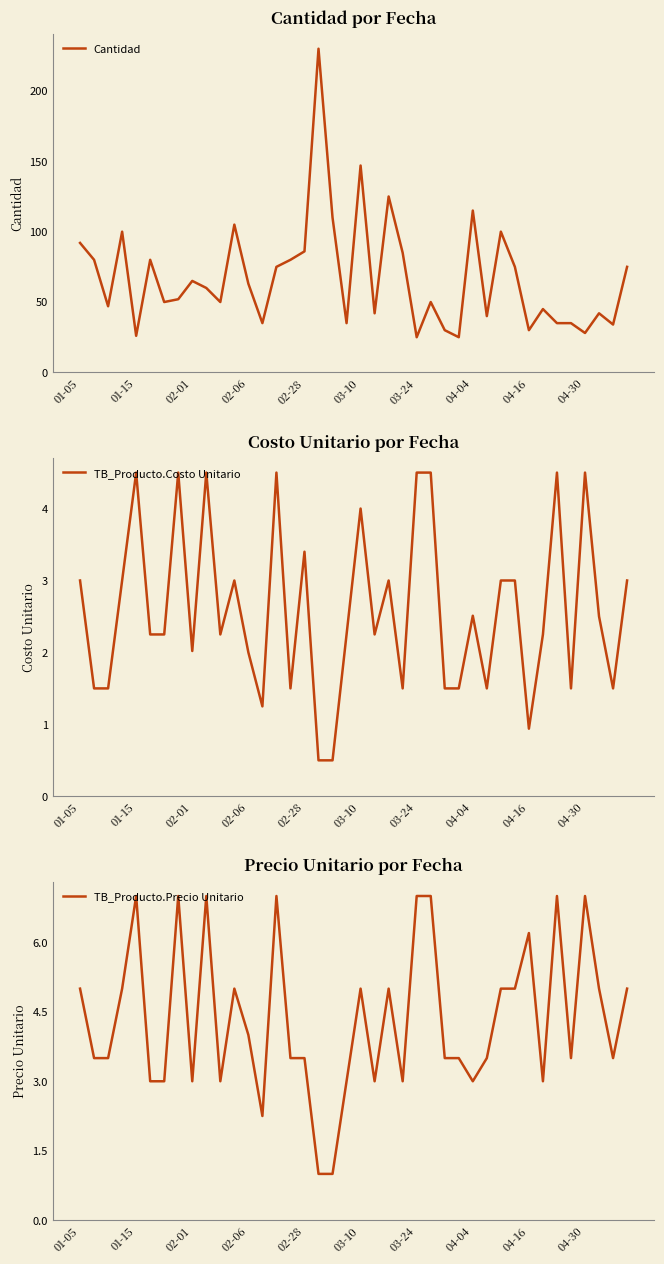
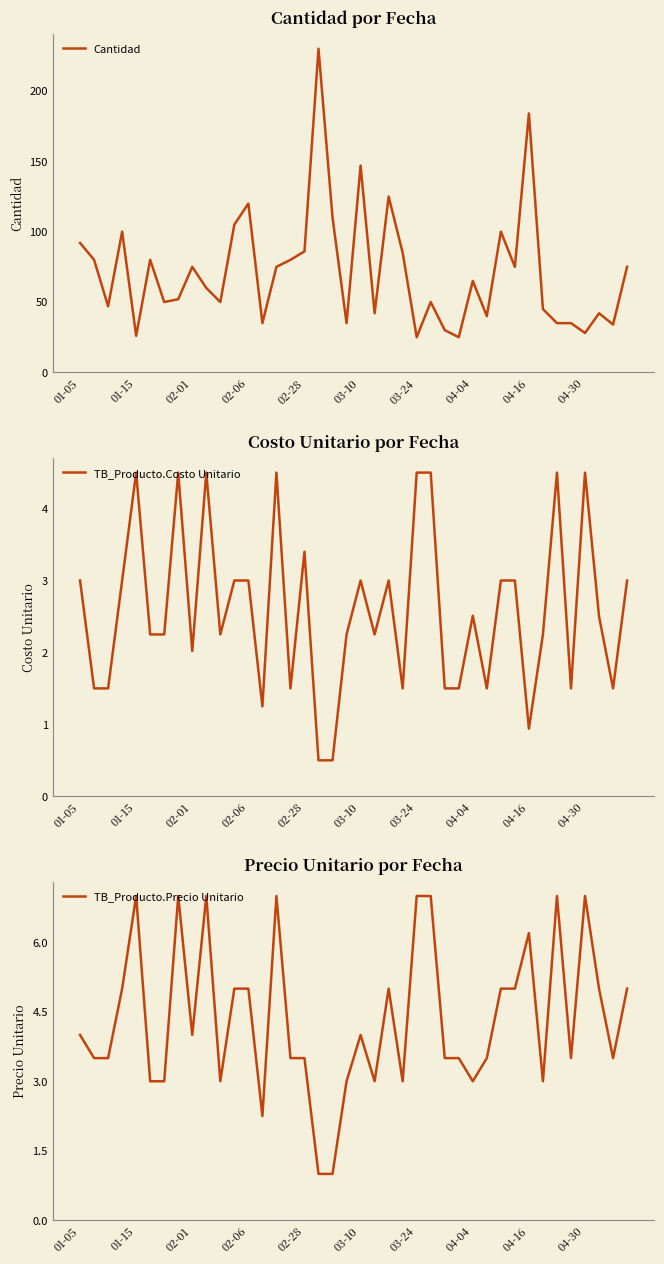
Cantidad por Fecha, 02-01: 65 -> 75
Cantidad por Fecha, 02-06: 63 -> 120
Cantidad por Fecha, 04-04: 115 -> 65
Cantidad por Fecha, 04-16: 30 -> 184
Costo Unitario por Fecha, 02-06: 2 -> 3
Costo Unitario por Fecha, 03-10: 4 -> 3
Precio Unitario por Fecha, 01-05: 5 -> 4
Precio Unitario por Fecha, 02-01: 3 -> 4
Precio Unitario por Fecha, 02-06: 4 -> 5
Precio Unitario por Fecha, 03-10: 5 -> 4
